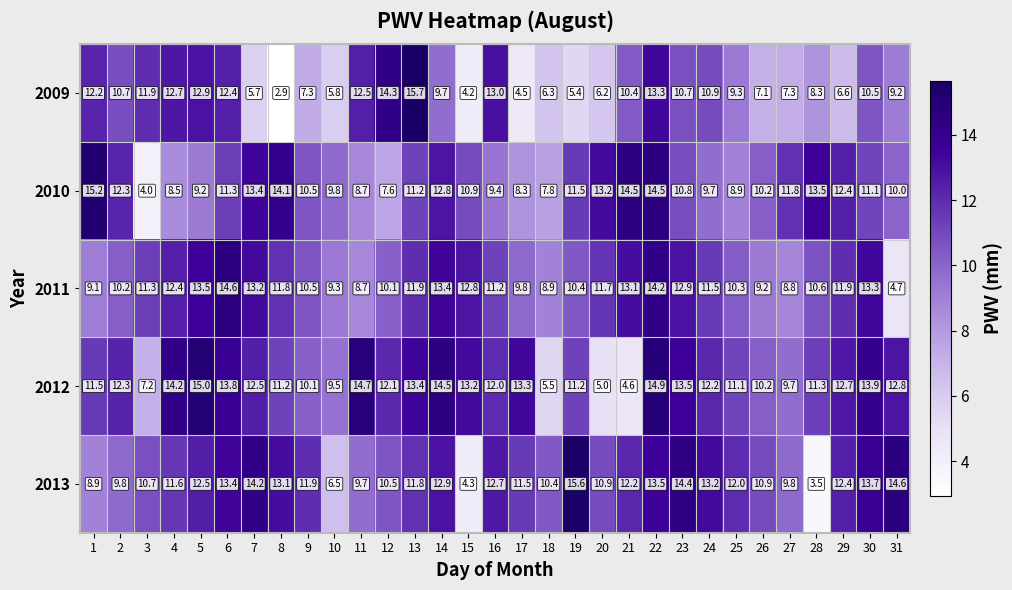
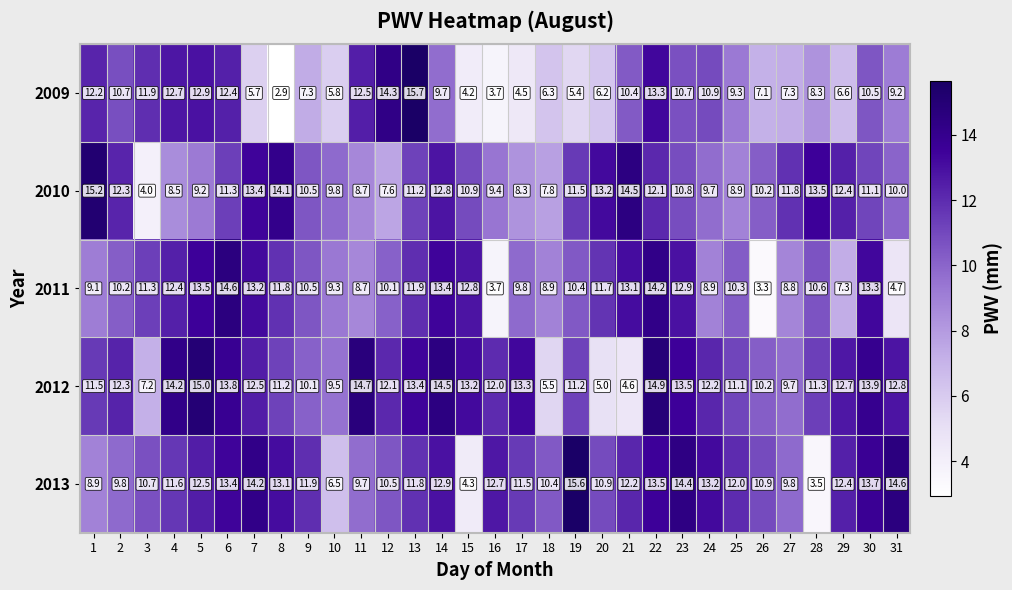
2009, 16: 13.0 -> 3.7
2010, 22: 14.5 -> 12.1
2011, 16: 11.2 -> 3.7
2011, 24: 11.5 -> 8.9
2011, 26: 9.2 -> 3.3
2011, 29: 11.9 -> 7.3
